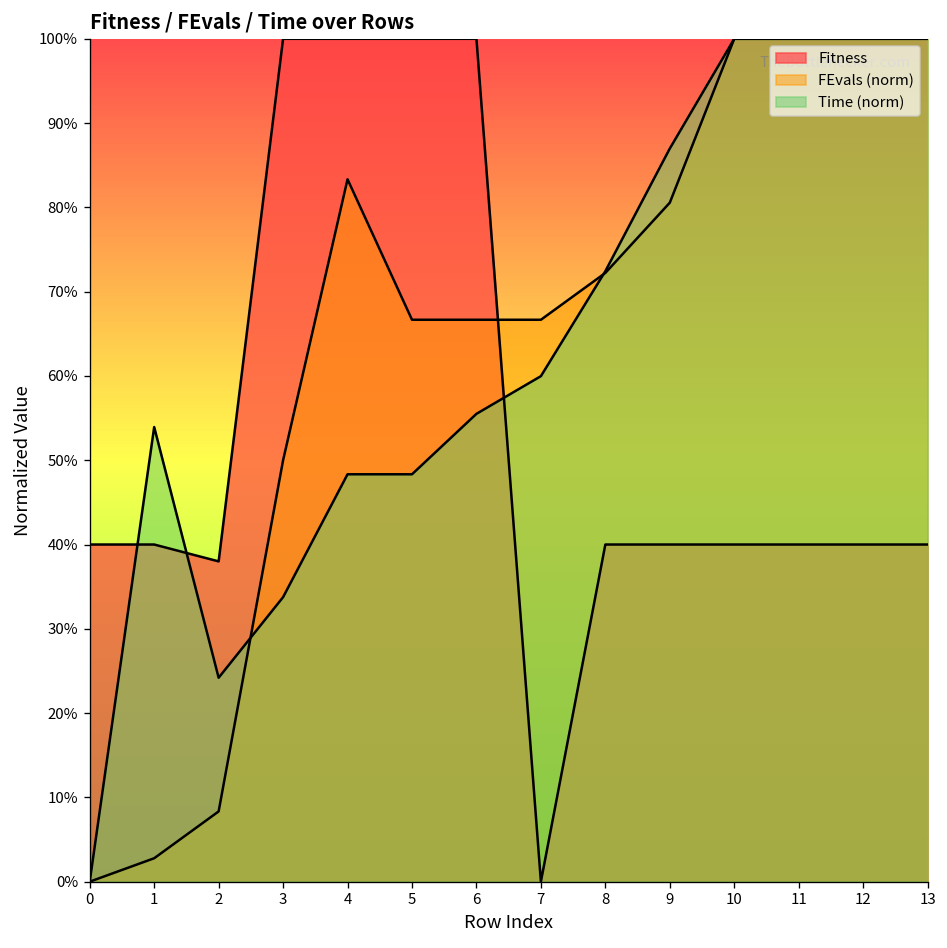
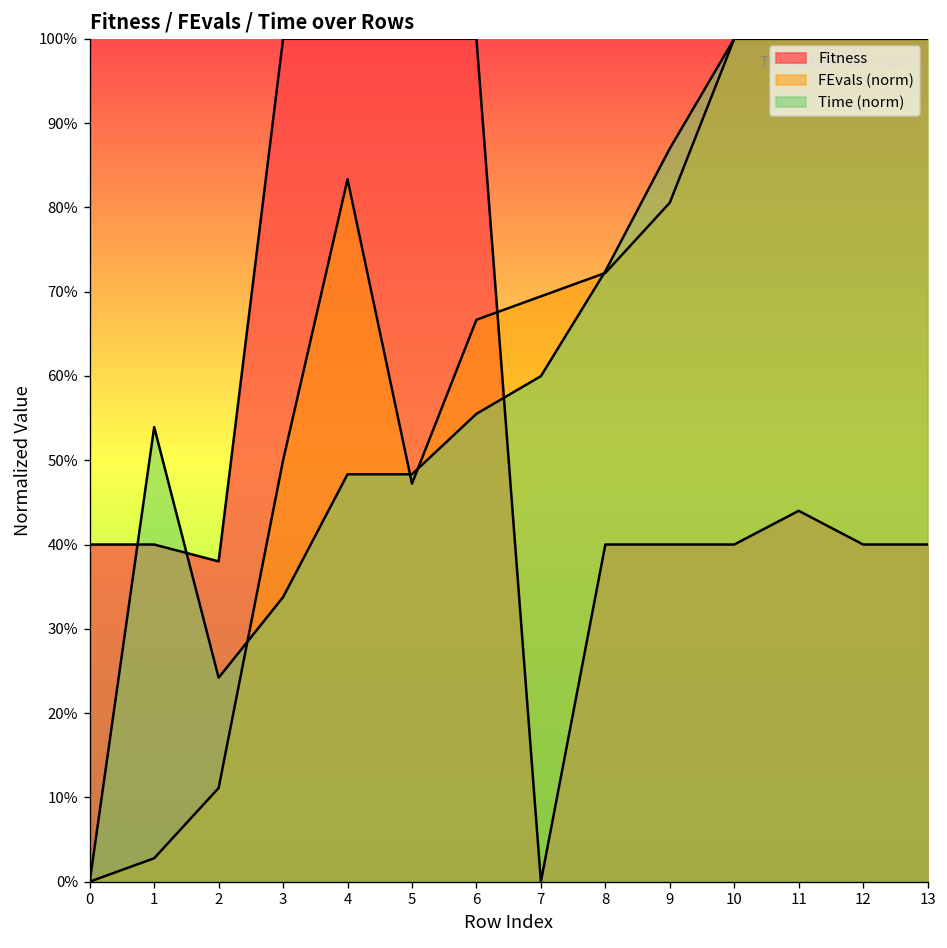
FEvals (norm), 2: 8% -> 11%
FEvals (norm), 5: 67% -> 47%
FEvals (norm), 7: 67% -> 69%
Fitness, 11: 40% -> 44%
